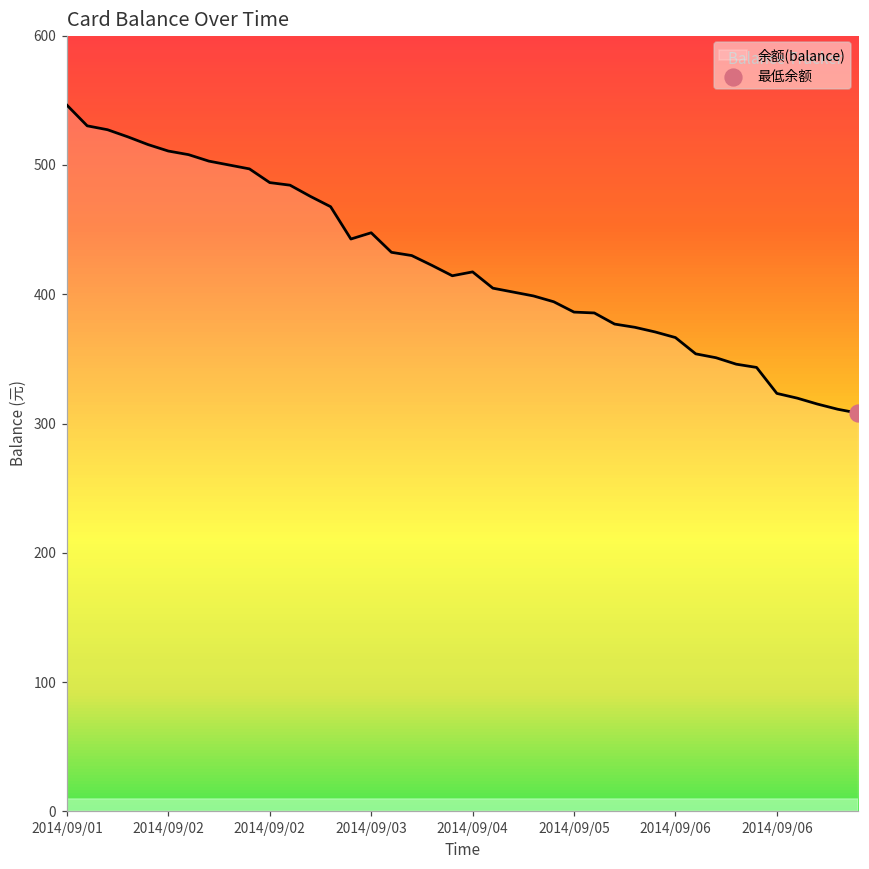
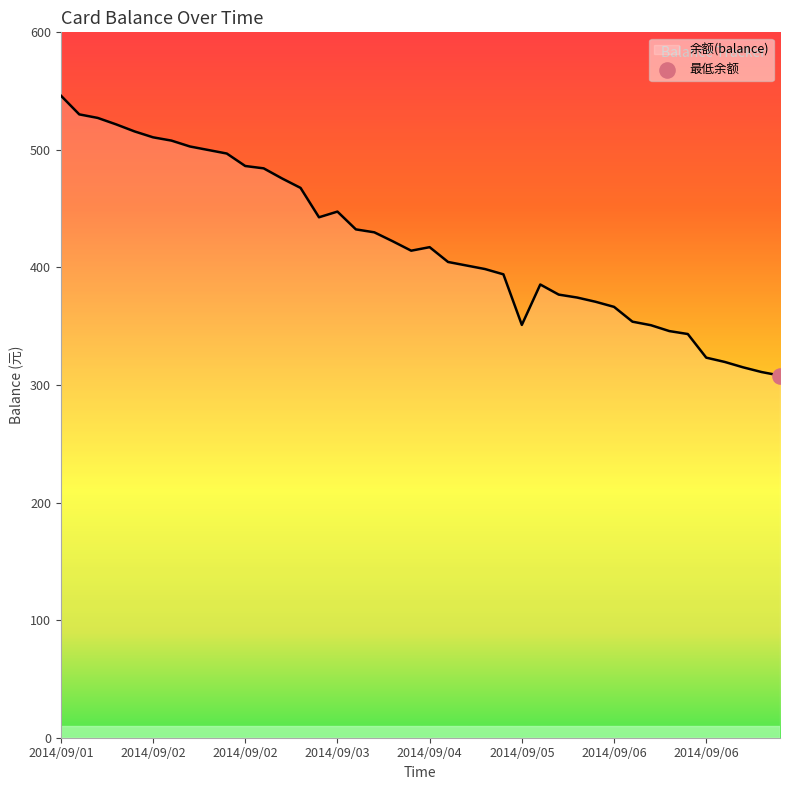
余额(balance), 2014/09/05: 386 -> 351
